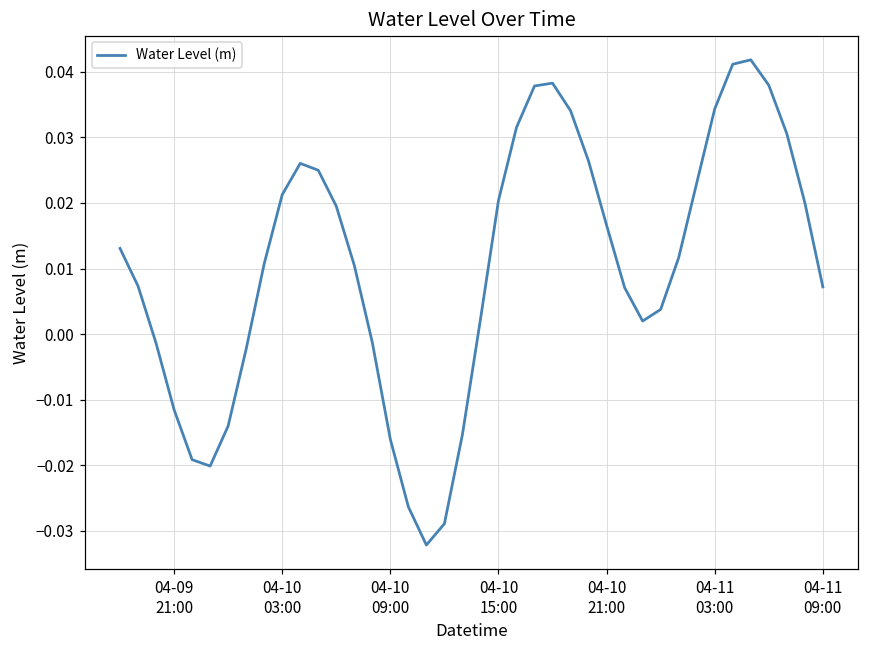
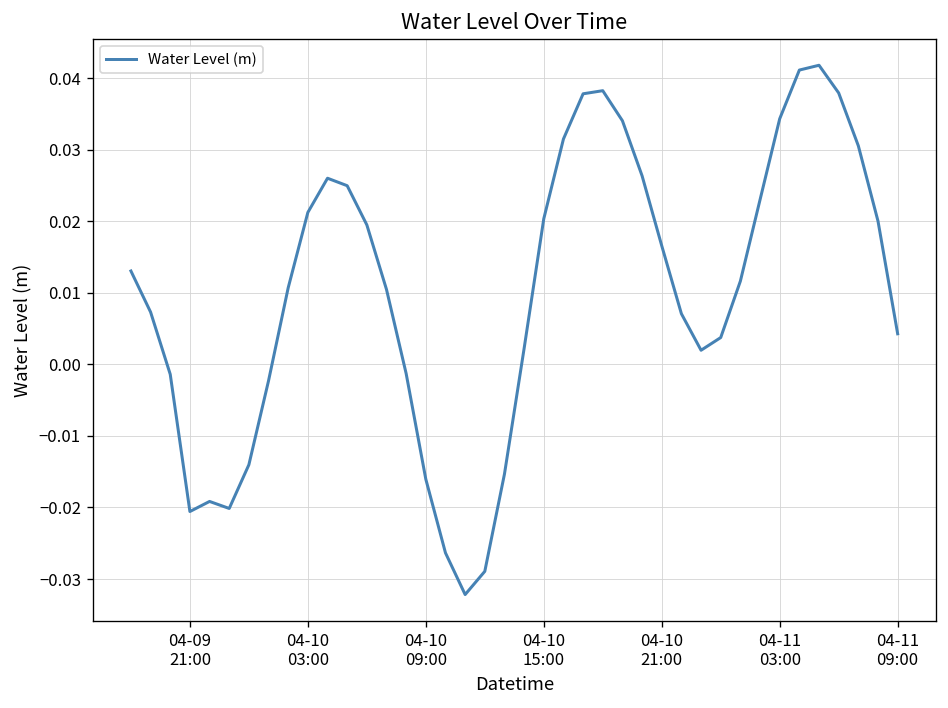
04-09 21:00: -0.012 -> -0.021
04-11 09:00: 0.007 -> 0.004
